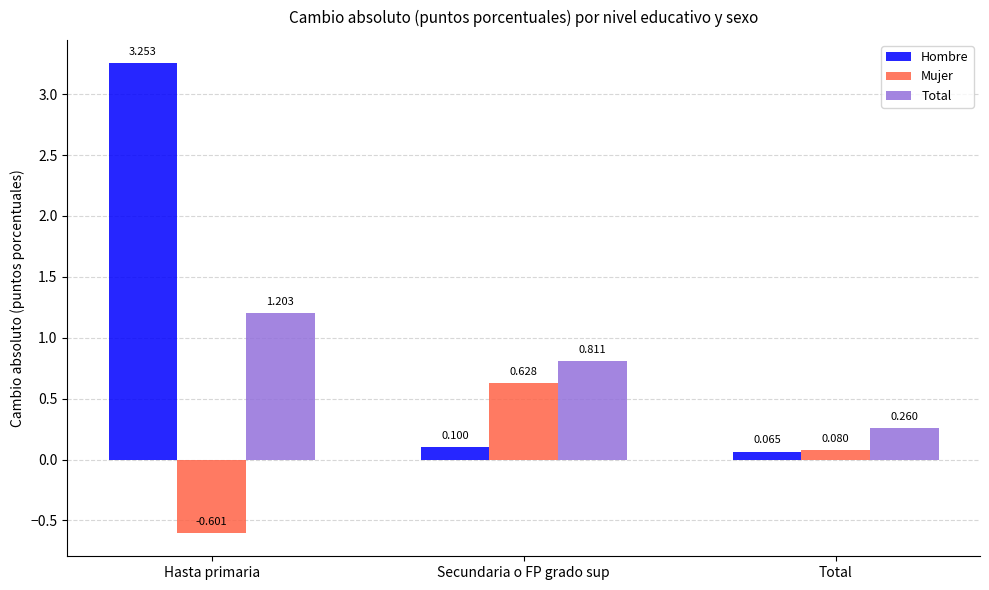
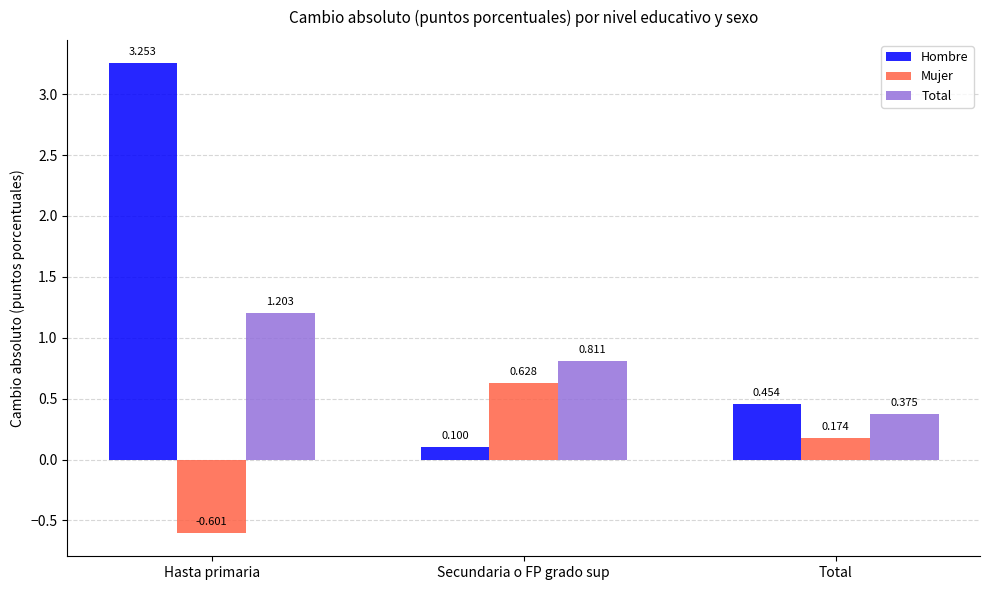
Hombre, Total: 0.065 -> 0.454
Mujer, Total: 0.080 -> 0.174
Total, Total: 0.260 -> 0.375
